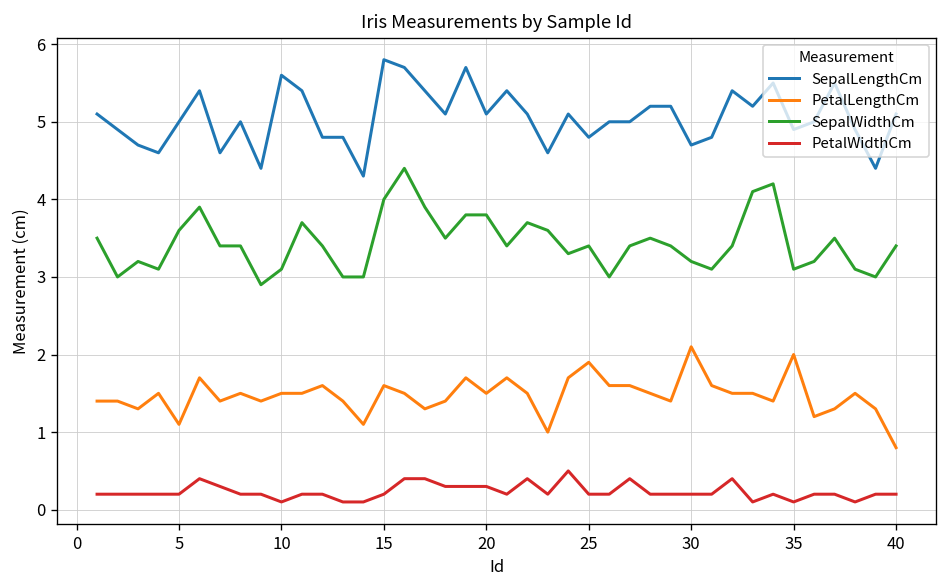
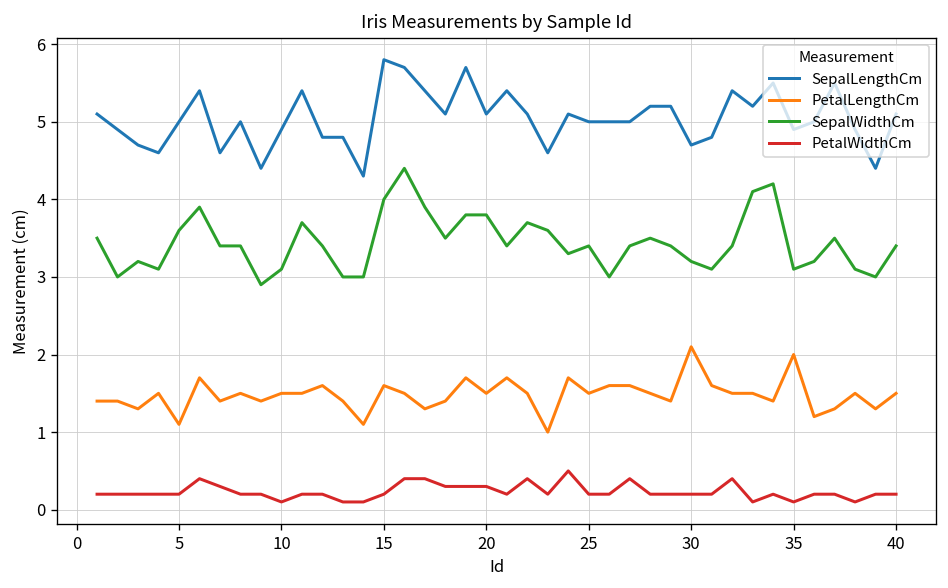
SepalLengthCm, 10: 5.6 -> 4.9
SepalLengthCm, 25: 4.8 -> 5.0
PetalLengthCm, 25: 1.9 -> 1.5
PetalLengthCm, 40: 0.8 -> 1.5
